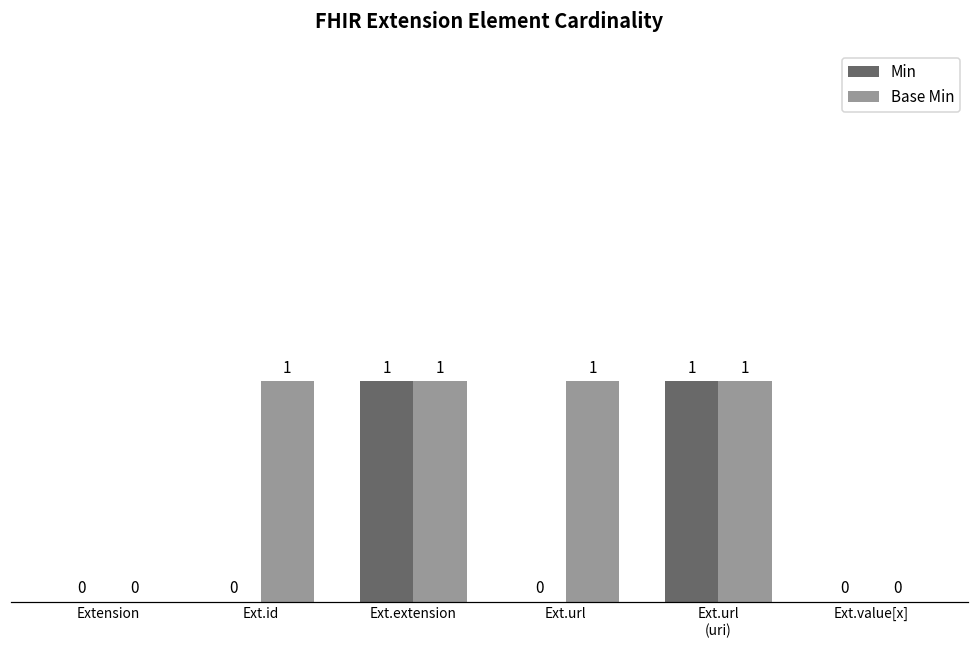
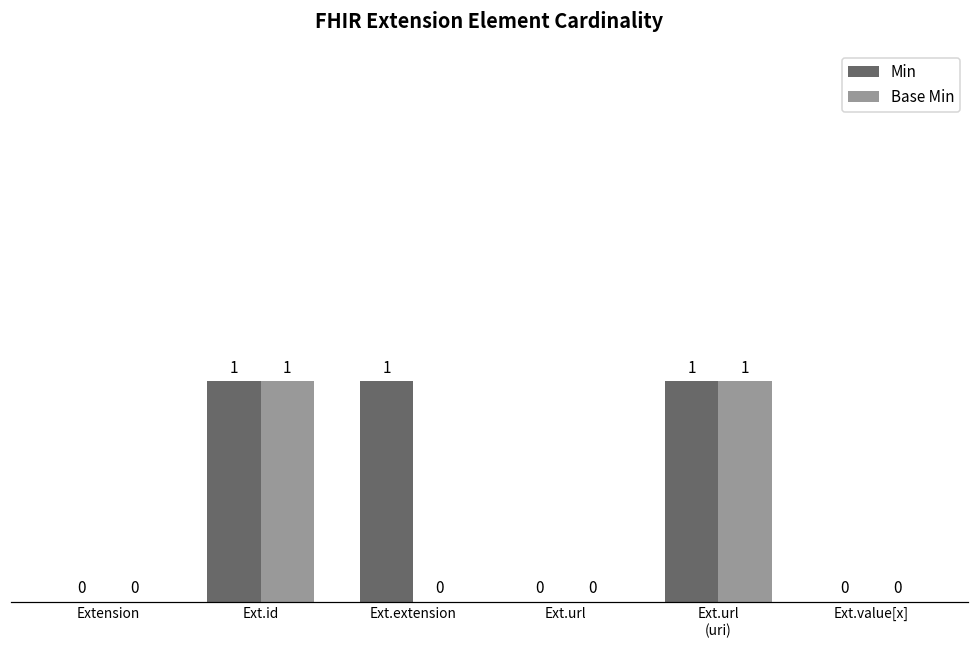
Min, Ext.id: 0 -> 1
Base Min, Ext.extension: 1 -> 0
Base Min, Ext.url: 1 -> 0
